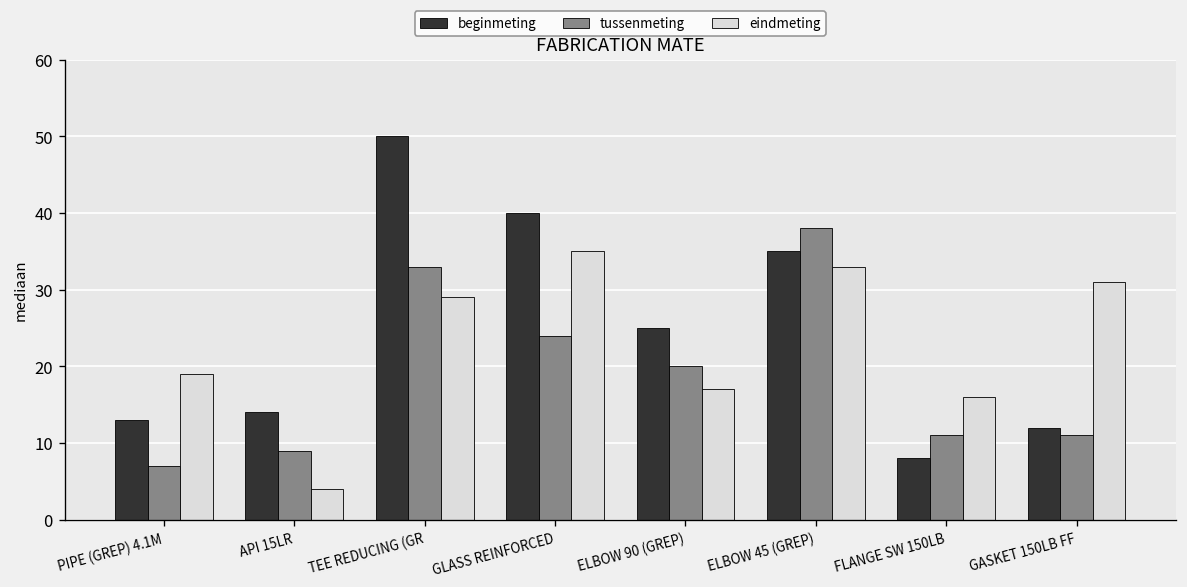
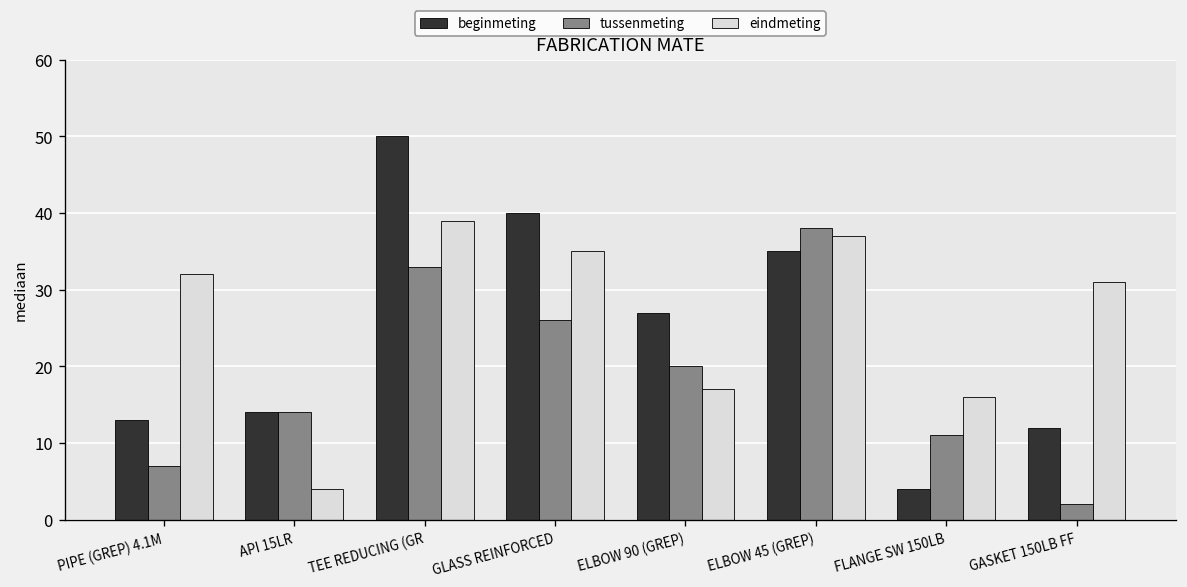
eindmeting, PIPE (GREP) 4.1M: 19 -> 32
tussenmeting, API 15LR: 9 -> 14
eindmeting, TEE REDUCING (GR: 29 -> 39
tussenmeting, GLASS REINFORCED: 24 -> 26
beginmeting, ELBOW 90 (GREP): 25 -> 27
eindmeting, ELBOW 45 (GREP): 33 -> 37
beginmeting, FLANGE SW 150LB: 8 -> 4
tussenmeting, GASKET 150LB FF: 11 -> 2
